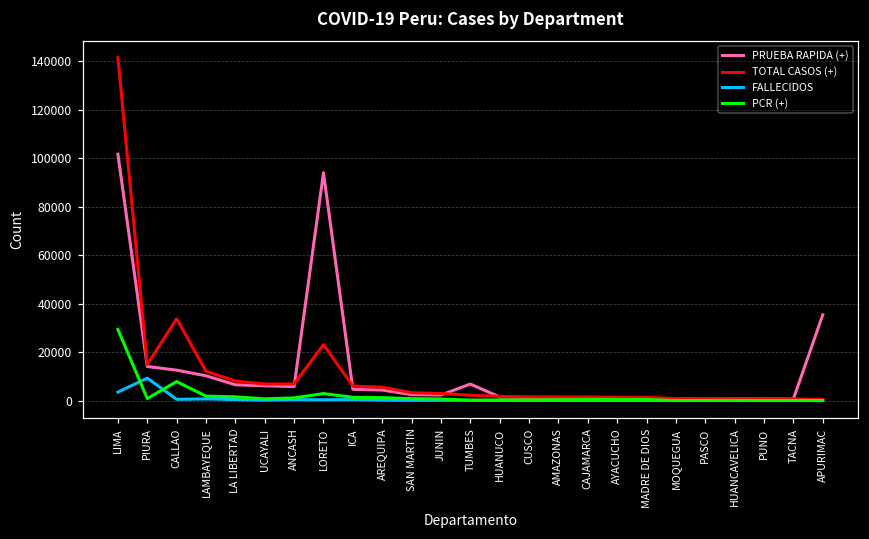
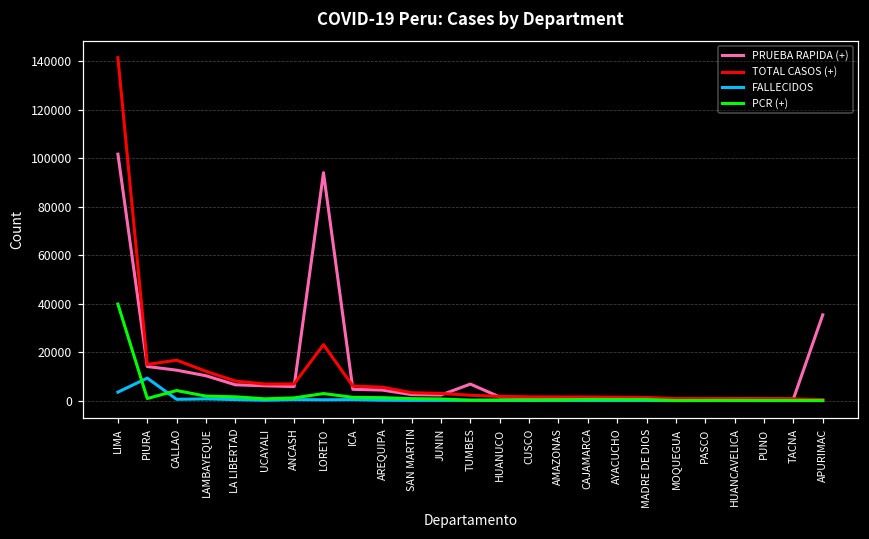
PCR (+), LIMA: 29000 -> 40000
TOTAL CASOS (+), CALLAO: 34000 -> 17000
PCR (+), CALLAO: 8000 -> 4000
